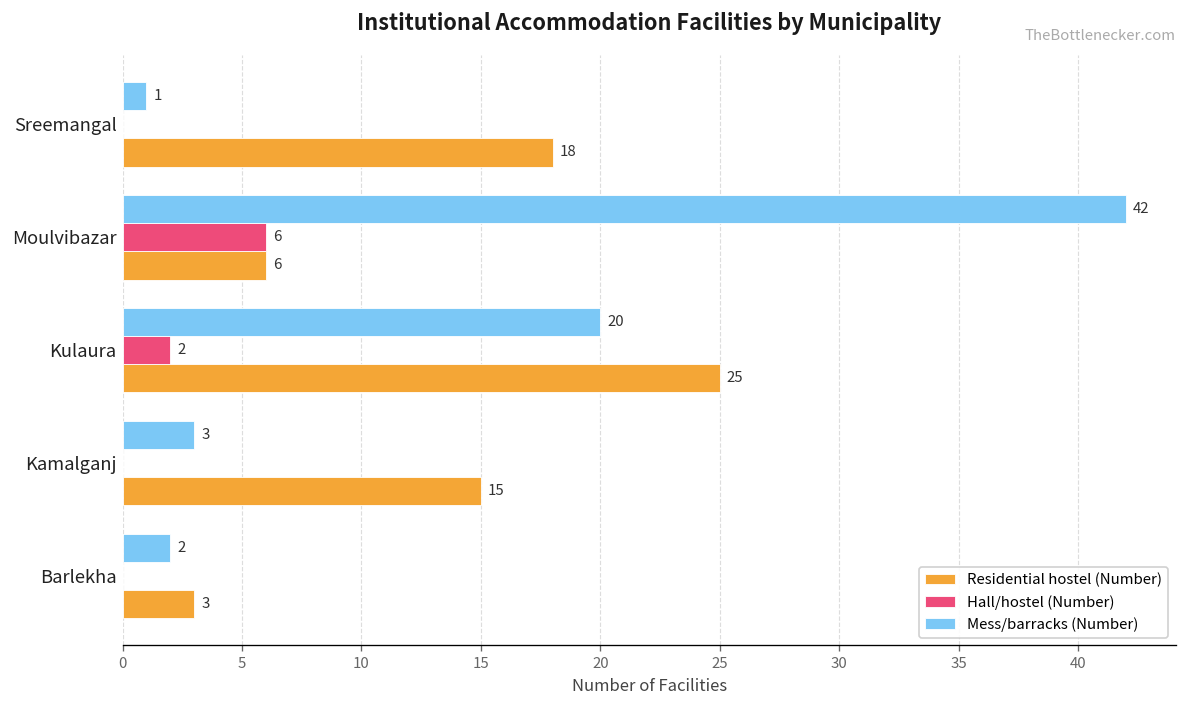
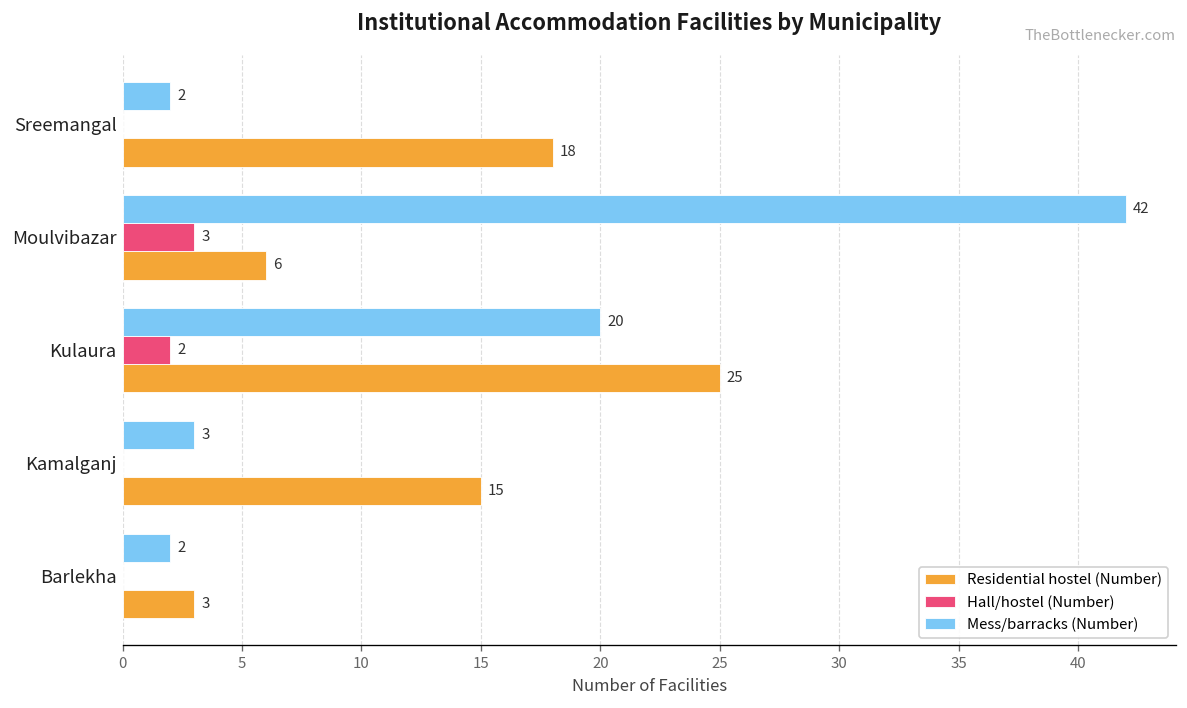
Mess/barracks (Number), Sreemangal: 1 -> 2
Hall/hostel (Number), Moulvibazar: 6 -> 3
